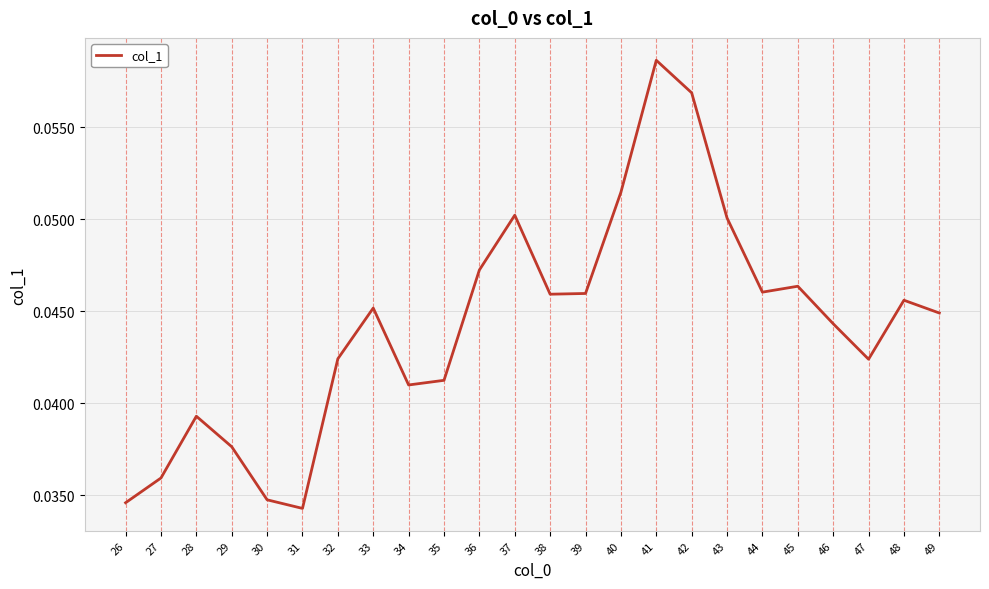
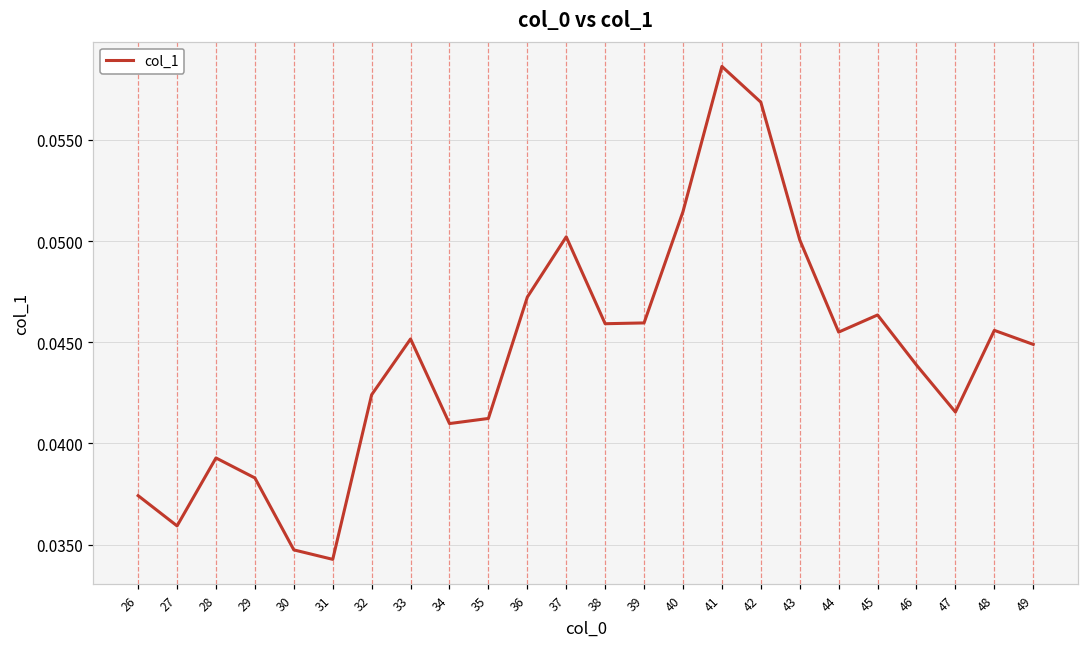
26: 0.0346 -> 0.0374
29: 0.0376 -> 0.0383
44: 0.0460 -> 0.0455
46: 0.0443 -> 0.0439
47: 0.0424 -> 0.0416
